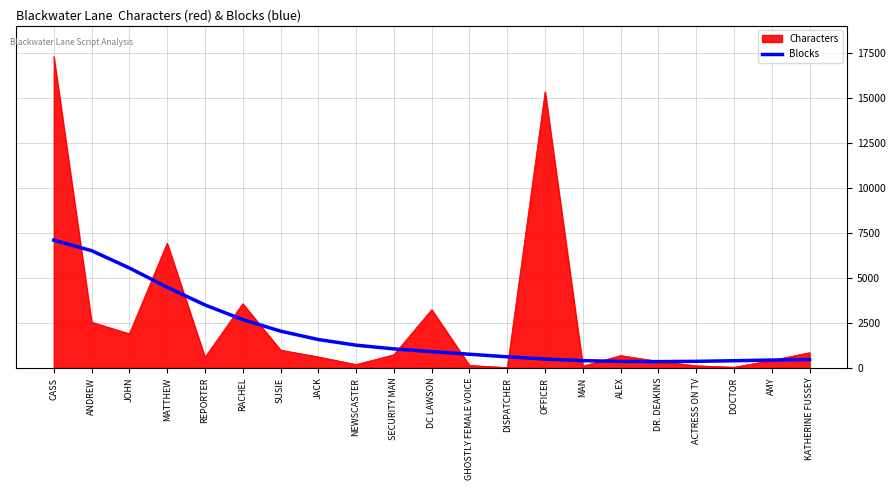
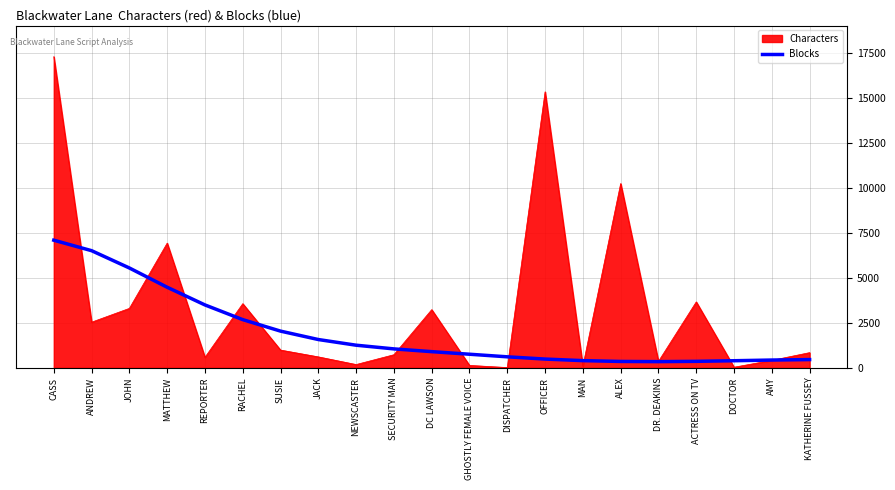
Characters, JOHN: 1900 -> 3300
Characters, ALEX: 700 -> 10200
Characters, ACTRESS ON TV: 100 -> 3700
